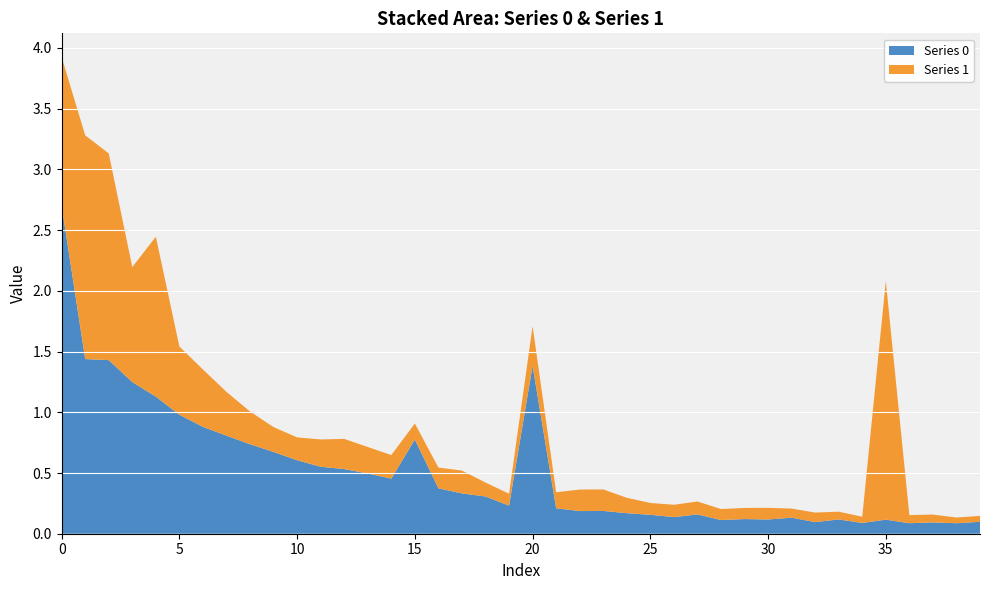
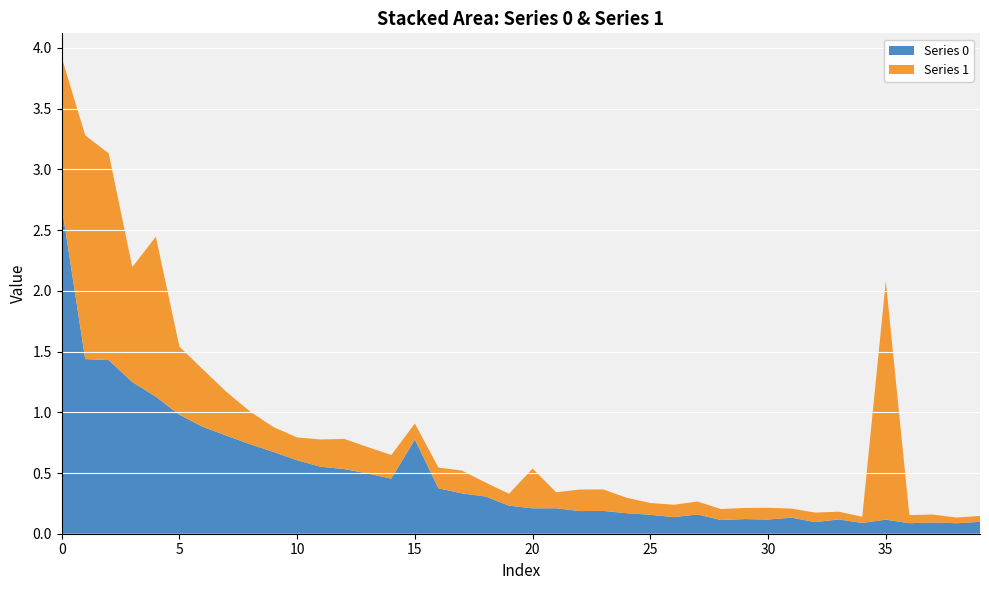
Series 0, 20: 1.38 -> 0.21
